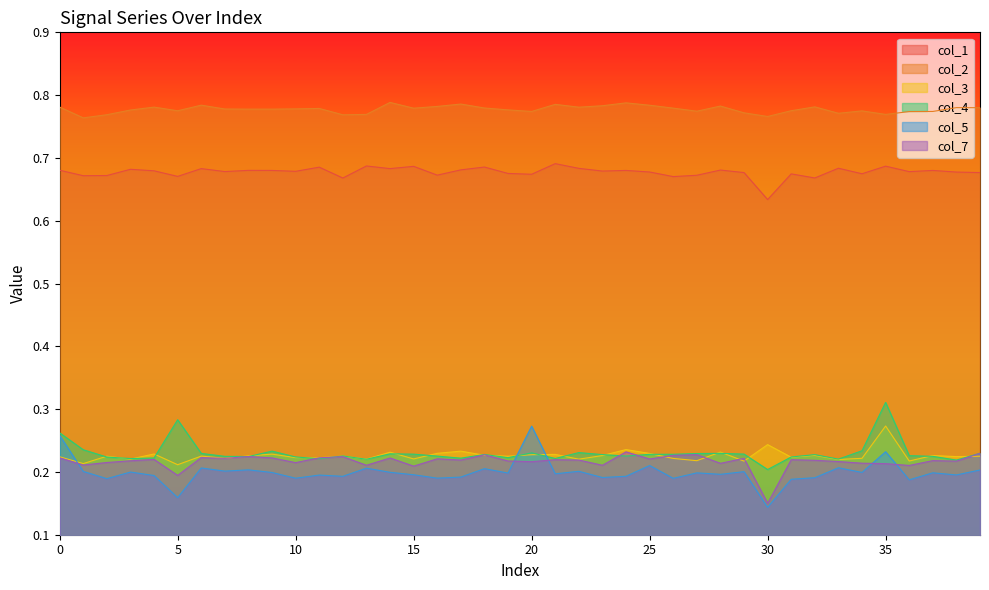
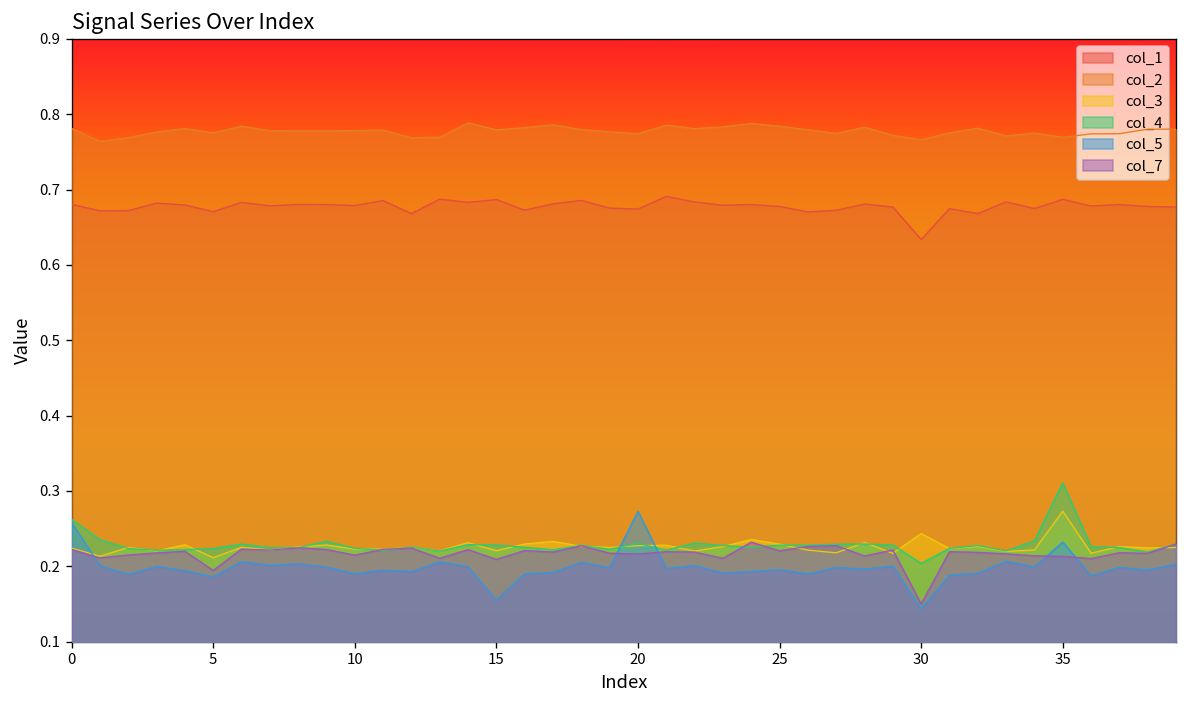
col_4, 5: 0.28 -> 0.22
col_5, 5: 0.16 -> 0.19
col_5, 15: 0.20 -> 0.16
col_5, 25: 0.21 -> 0.20
